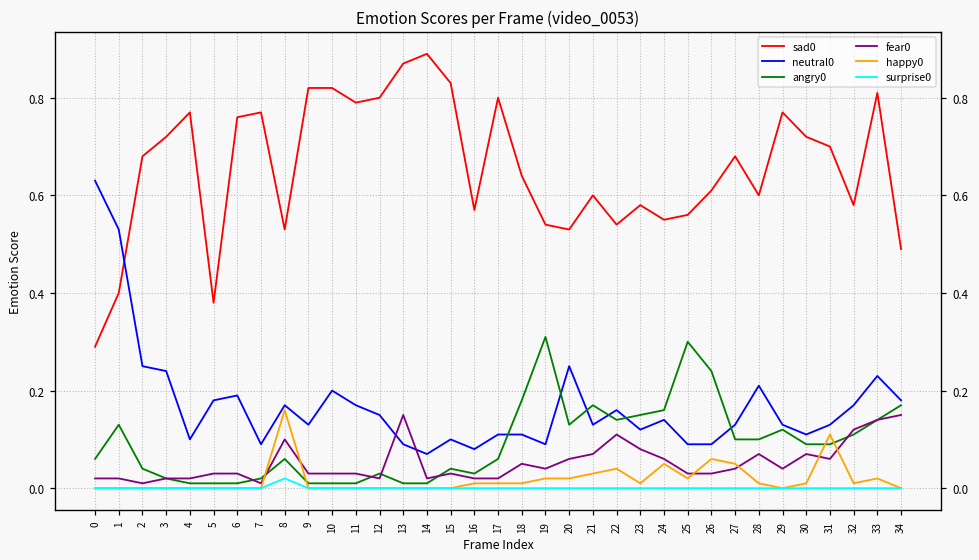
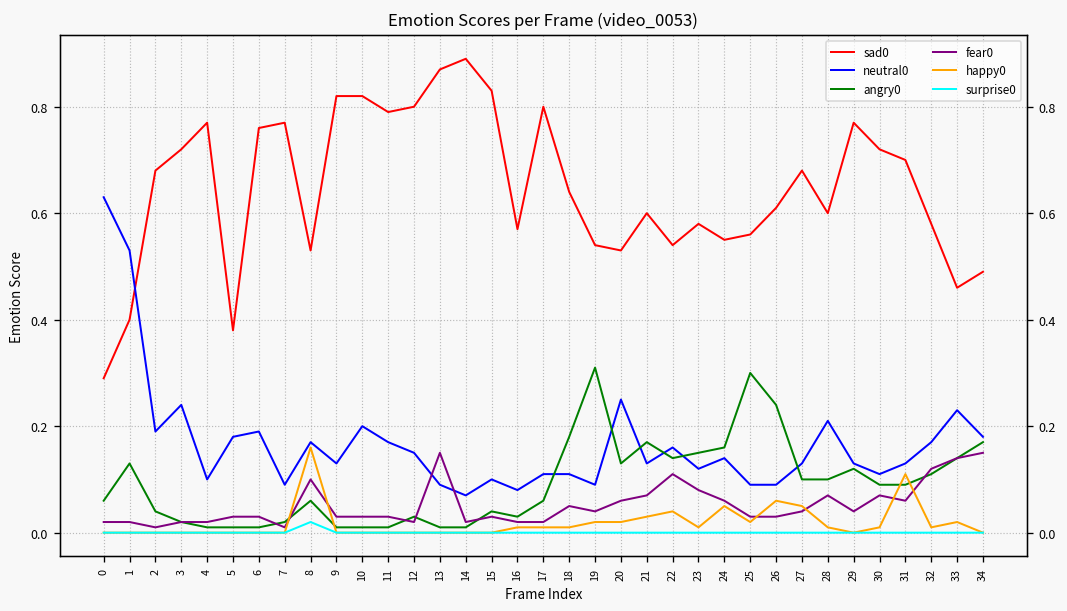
neutral0, 2: 0.25 -> 0.19
sad0, 33: 0.81 -> 0.46
